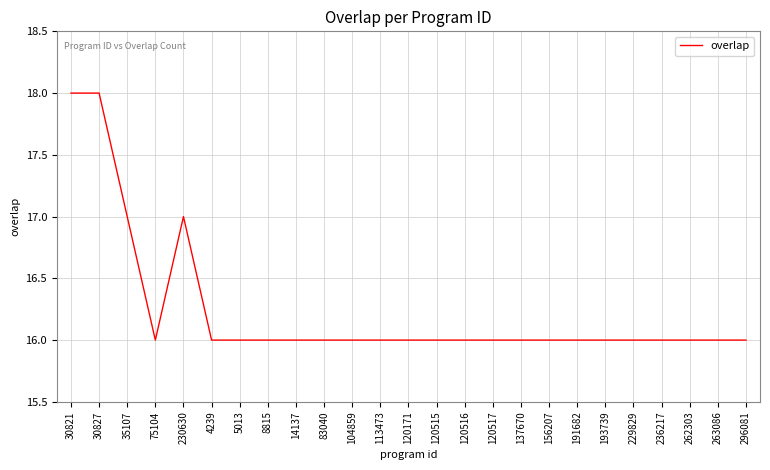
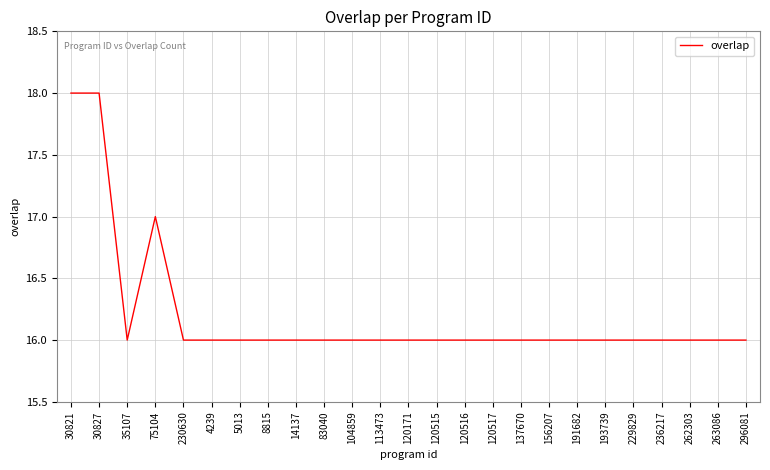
35107: 17 -> 16
75104: 16 -> 17
230630: 17 -> 16
